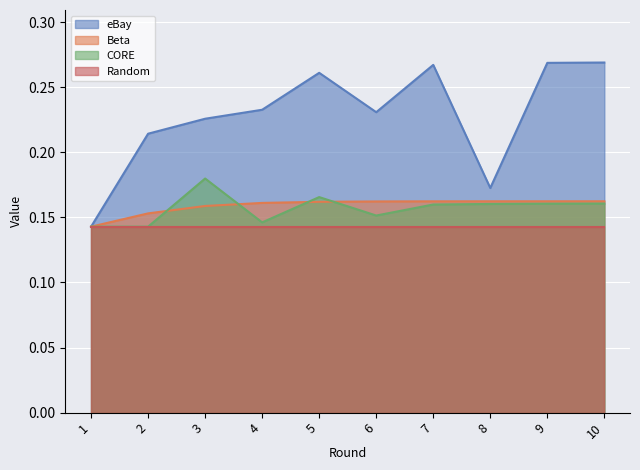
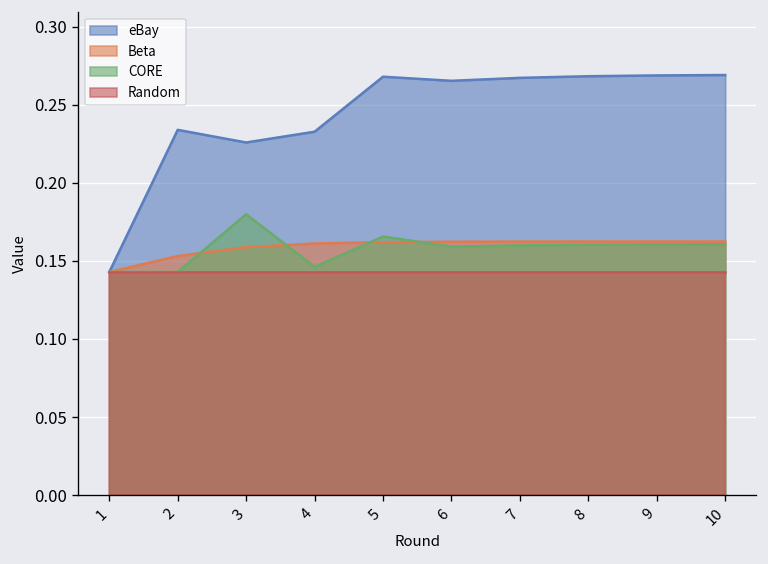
eBay, 2: 0.214 -> 0.234
eBay, 5: 0.261 -> 0.268
eBay, 6: 0.231 -> 0.265
CORE, 6: 0.151 -> 0.159
eBay, 8: 0.173 -> 0.268
